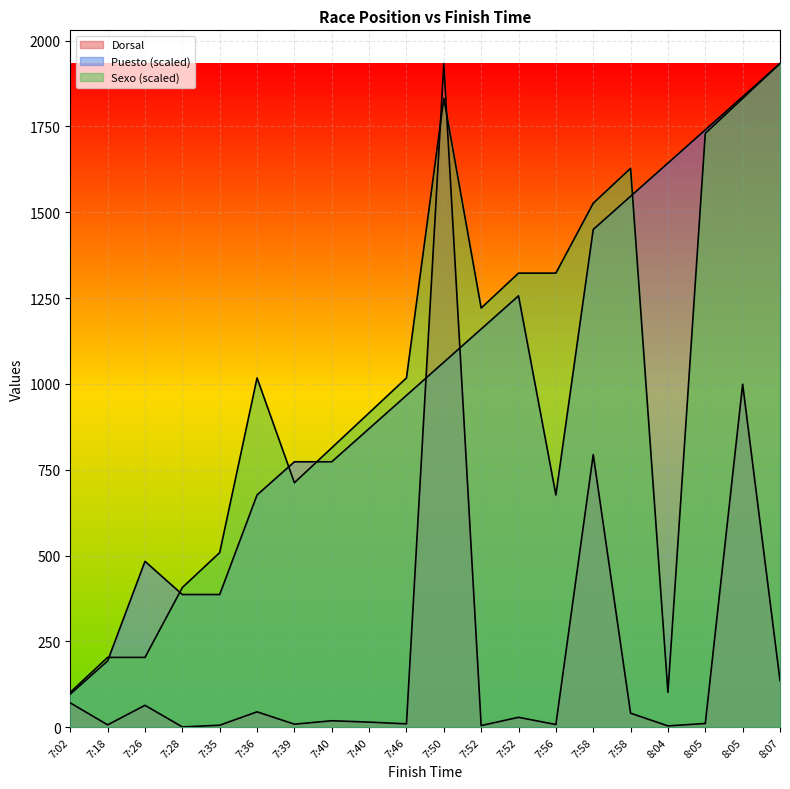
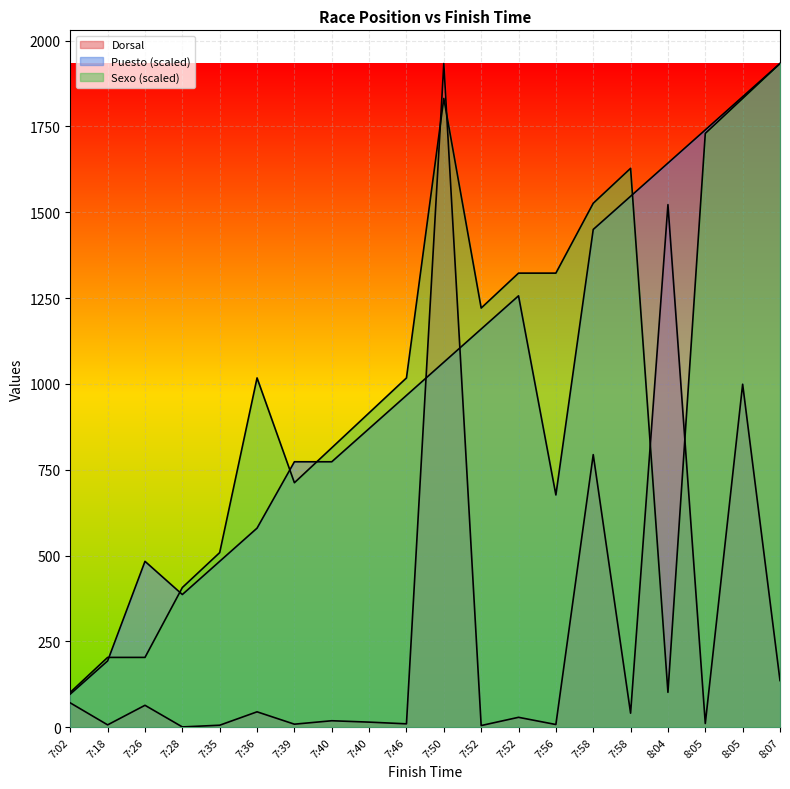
Puesto (scaled), 7:35: 390 -> 480
Puesto (scaled), 7:36: 680 -> 580
Dorsal, 8:04: 0 -> 1520
